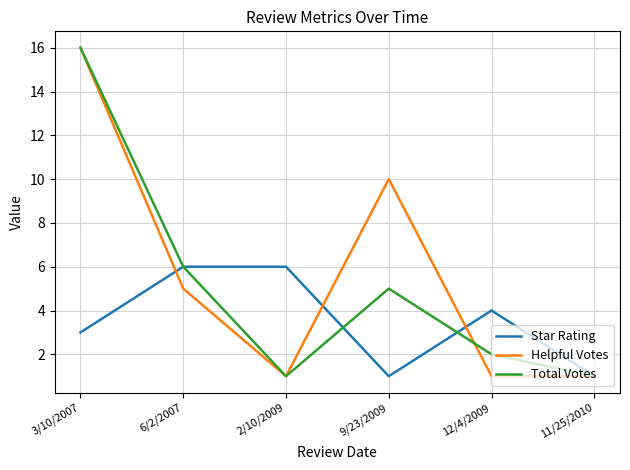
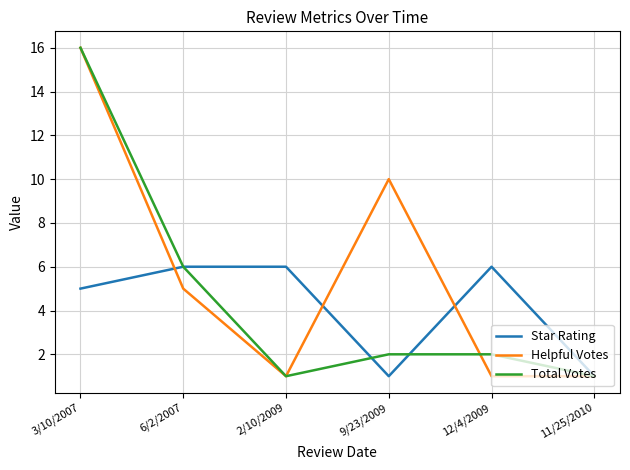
Star Rating, 3/10/2007: 3 -> 5
Total Votes, 9/23/2009: 5 -> 2
Star Rating, 12/4/2009: 4 -> 6
